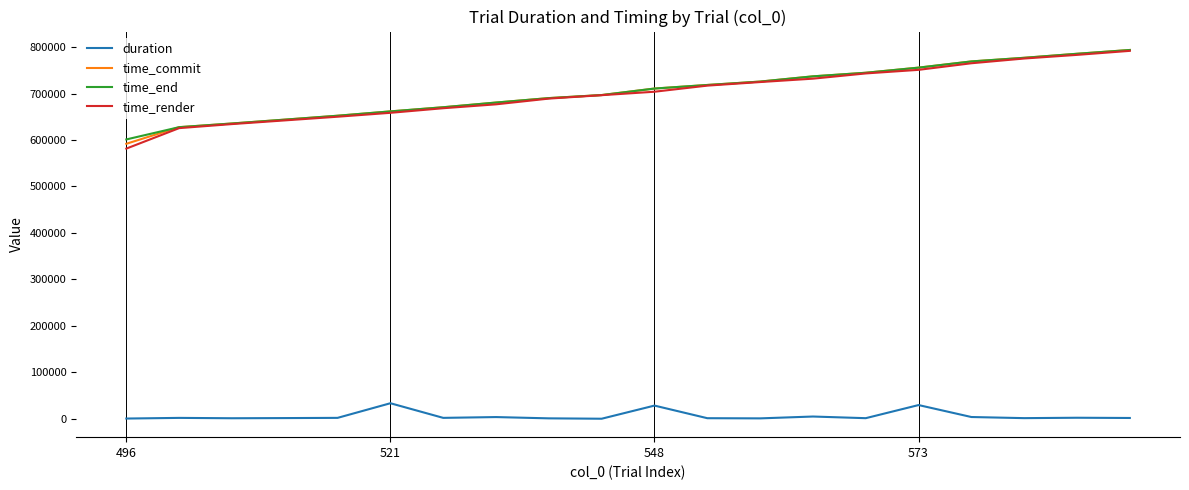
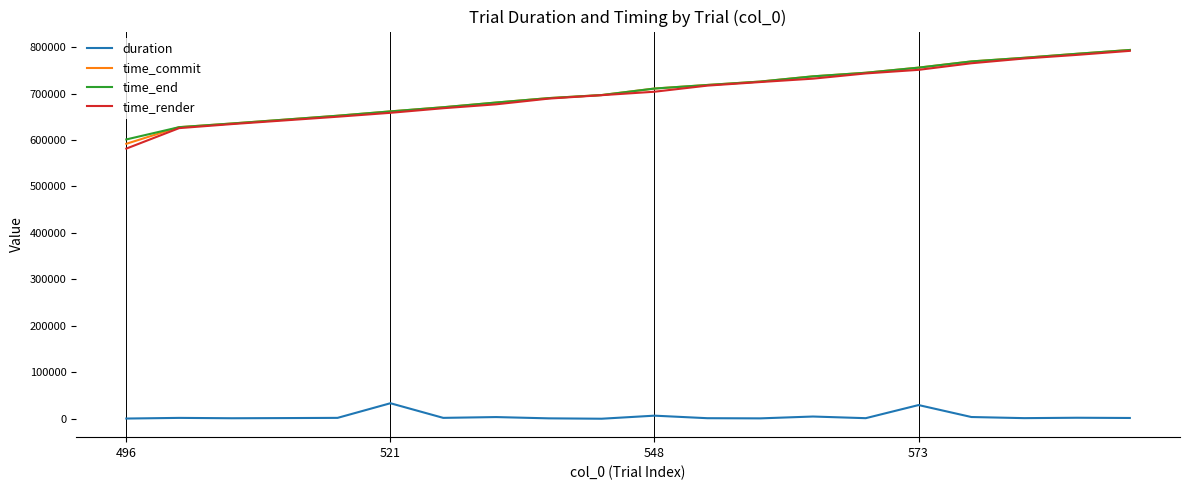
duration, 548: 30000 -> 10000
